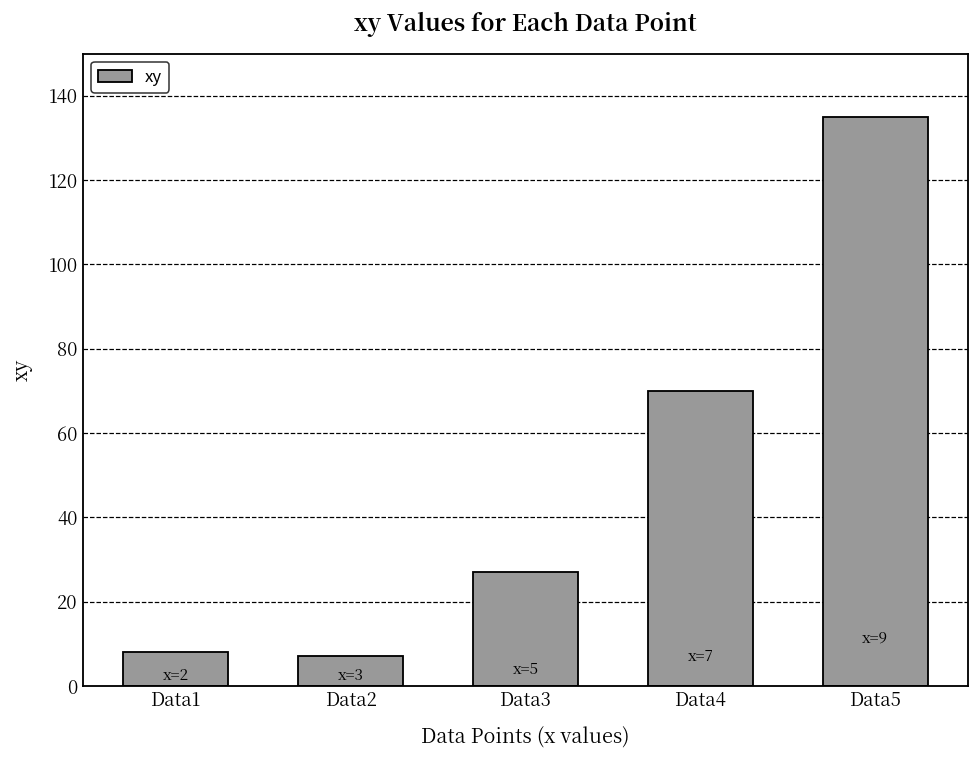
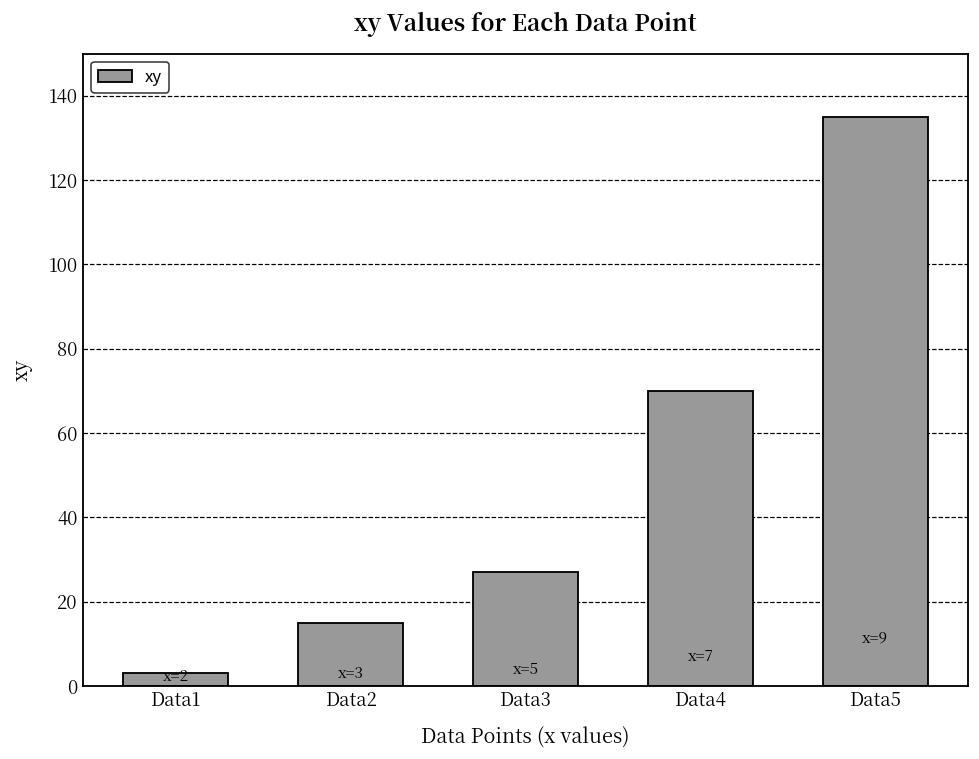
Data1: 8 -> 3
Data2: 7 -> 15
